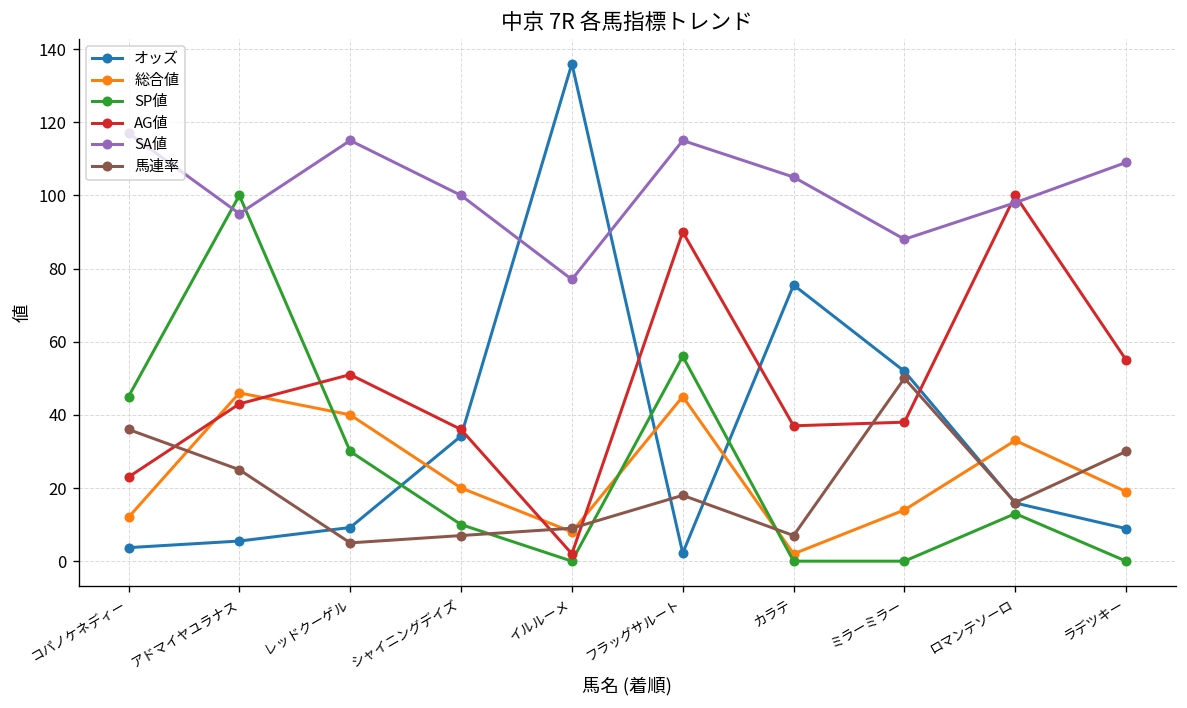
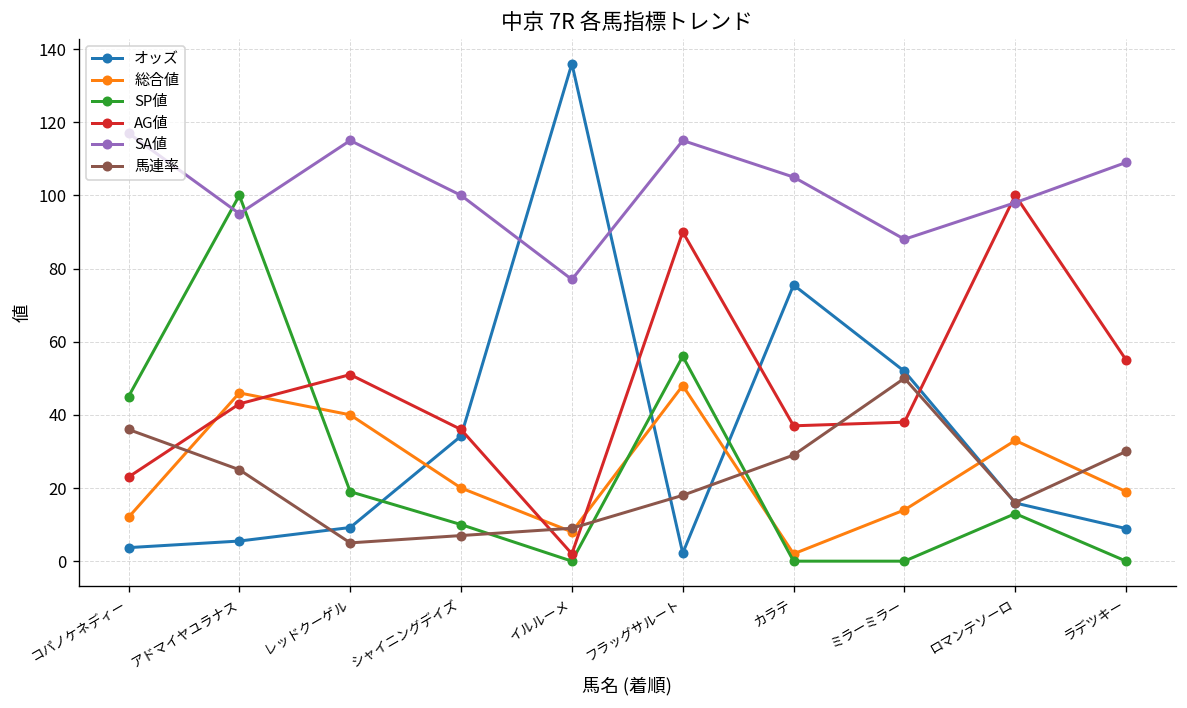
SP値, レッドクーゲル: 30 -> 19
総合値, フラッグサルート: 45 -> 48
馬連率, カラテ: 7 -> 29
